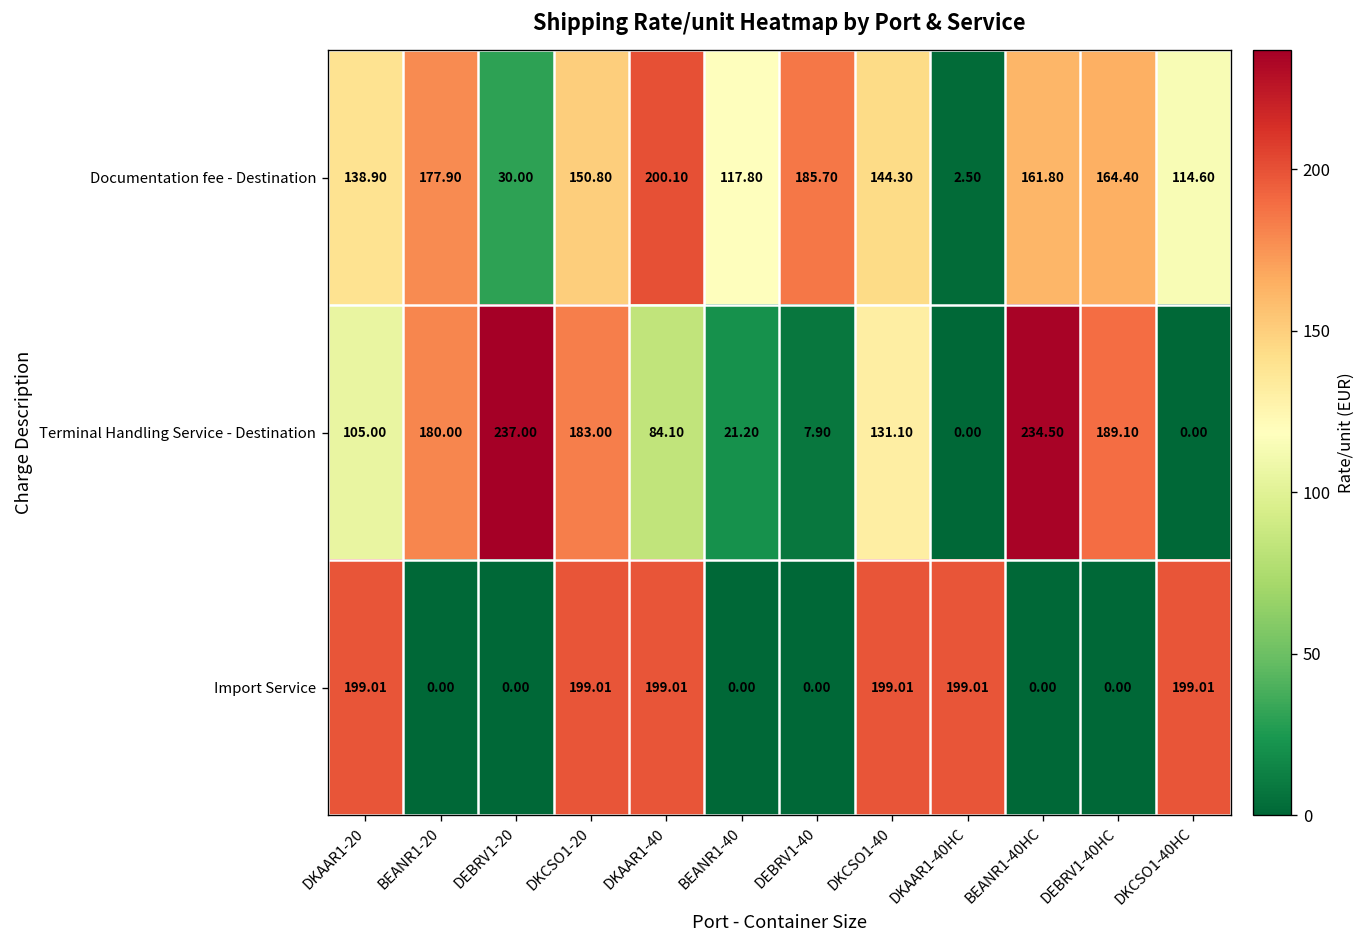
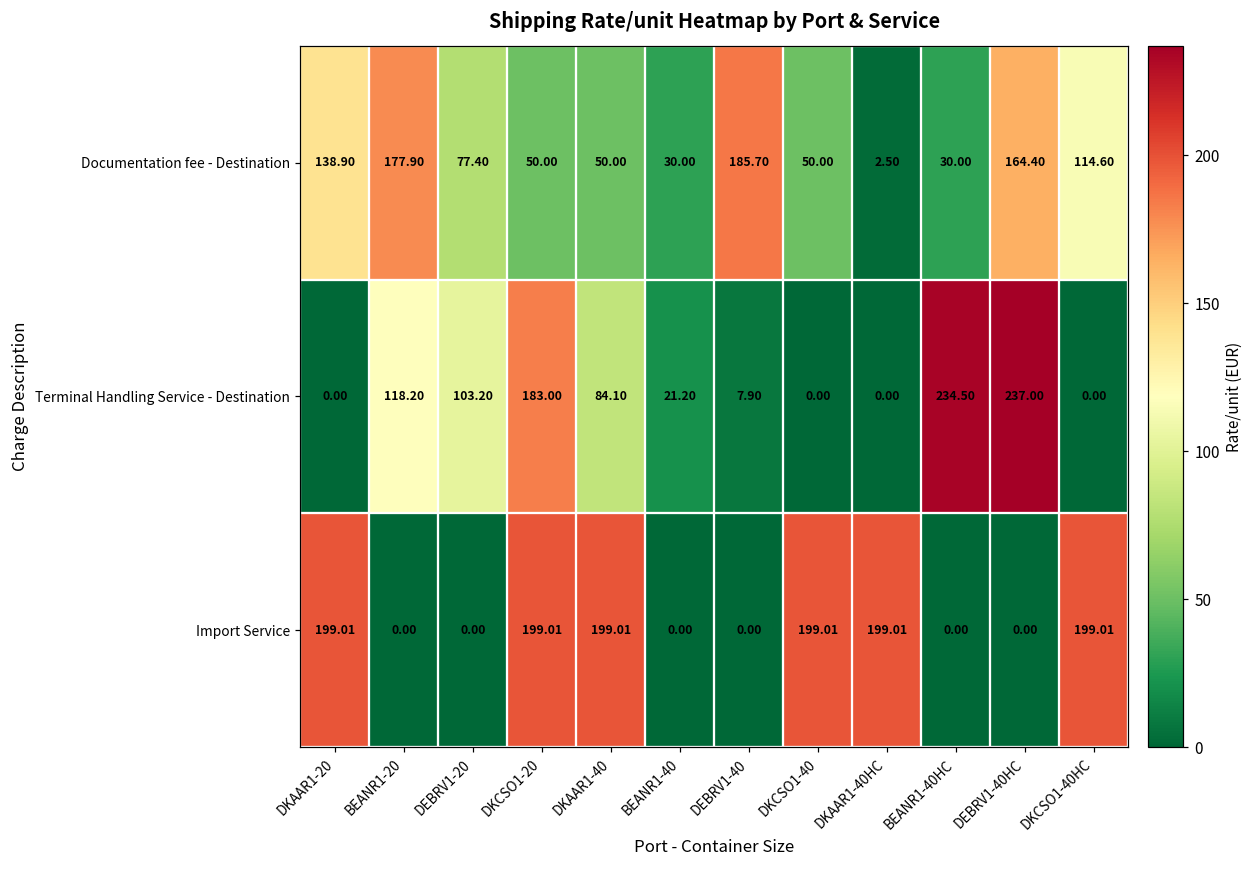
Documentation fee - Destination, DEBRV1-20: 30.00 -> 77.40
Documentation fee - Destination, DKCSO1-20: 150.80 -> 50.00
Documentation fee - Destination, DKAAR1-40: 200.10 -> 50.00
Documentation fee - Destination, BEANR1-40: 117.80 -> 30.00
Documentation fee - Destination, DKCSO1-40: 144.30 -> 50.00
Documentation fee - Destination, BEANR1-40HC: 161.80 -> 30.00
Terminal Handling Service - Destination, DKAAR1-20: 105.00 -> 0.00
Terminal Handling Service - Destination, BEANR1-20: 180.00 -> 118.20
Terminal Handling Service - Destination, DEBRV1-20: 237.00 -> 103.20
Terminal Handling Service - Destination, DKCSO1-40: 131.10 -> 0.00
Terminal Handling Service - Destination, DEBRV1-40HC: 189.10 -> 237.00
